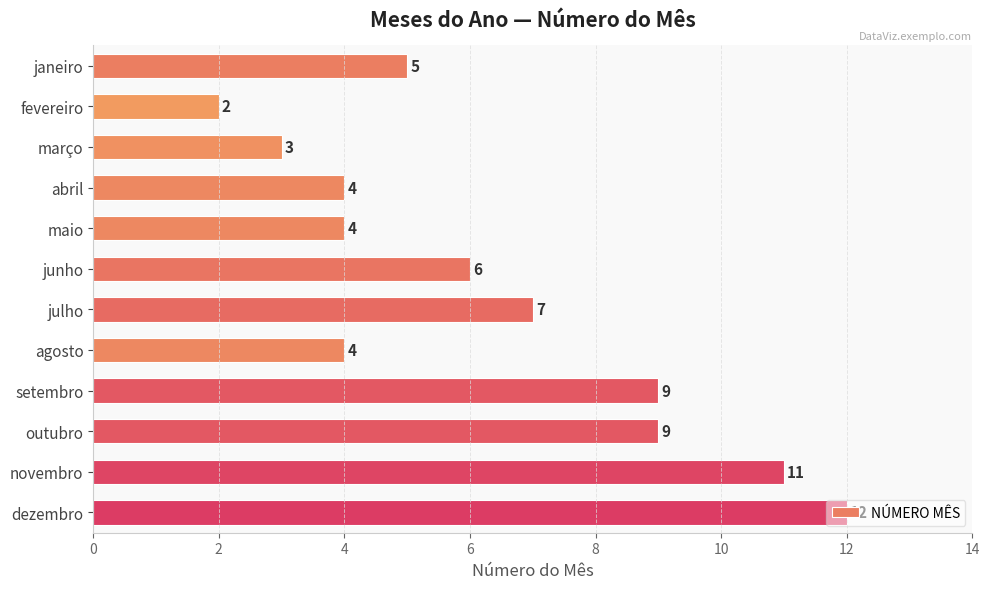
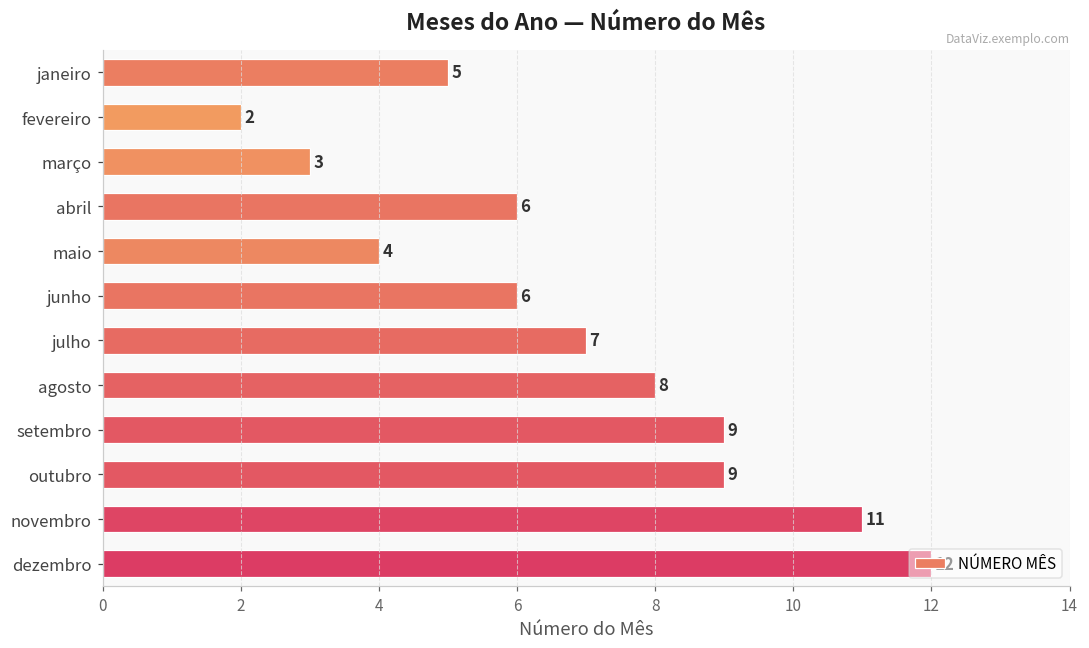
abril: 4 -> 6
agosto: 4 -> 8
